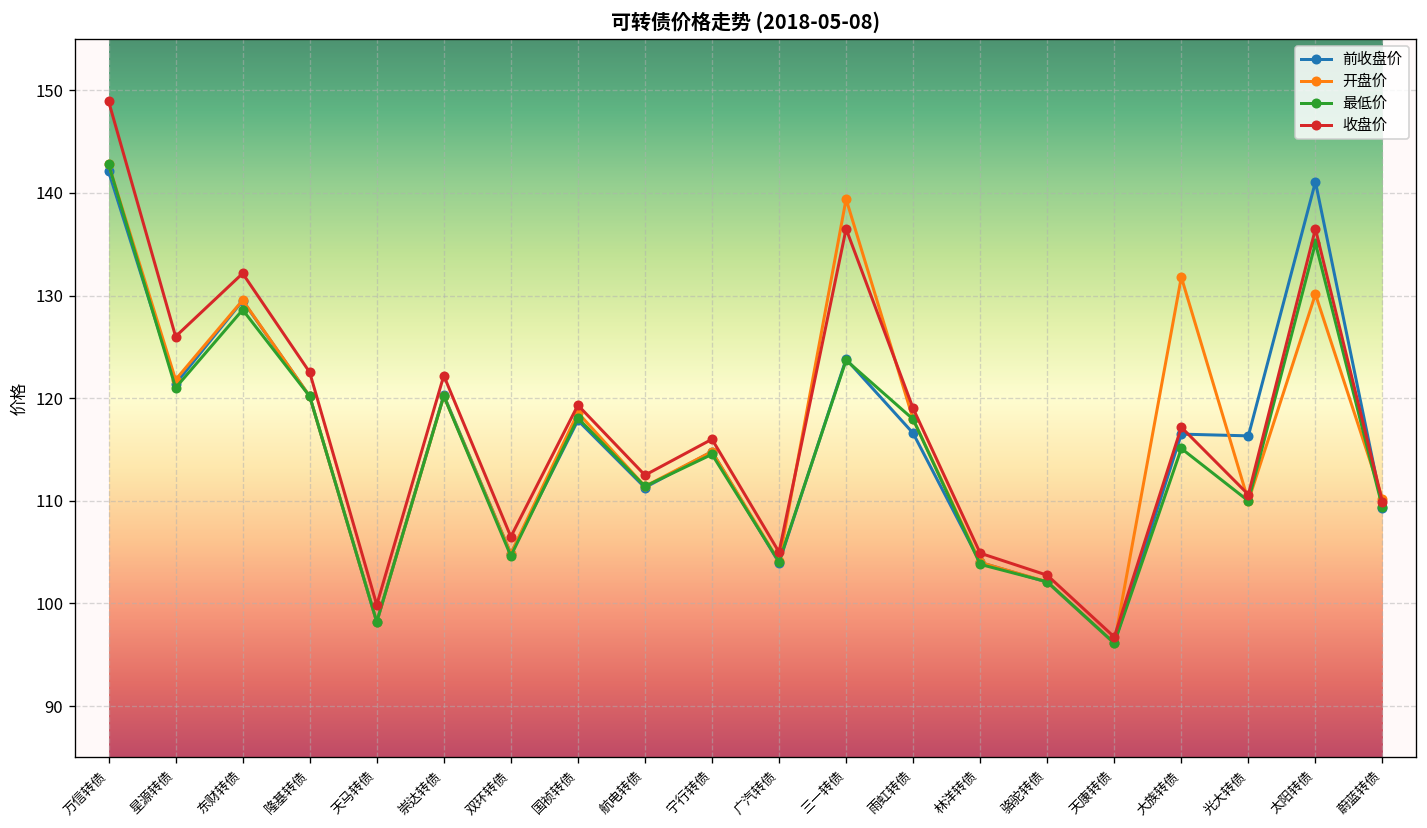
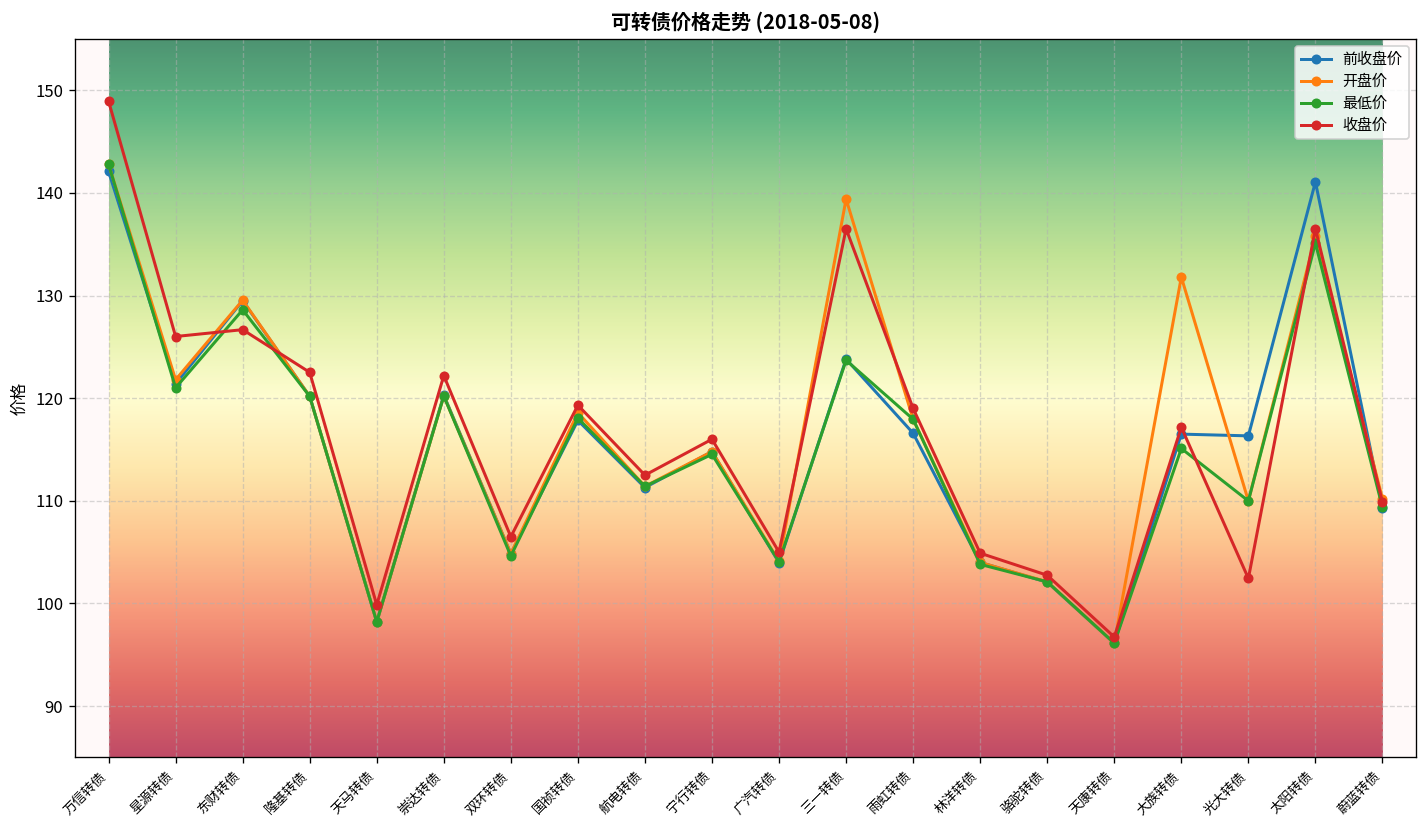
收盘价, 东财转债: 132 -> 127
收盘价, 光大转债: 111 -> 102
开盘价, 太阳转债: 130 -> 136
